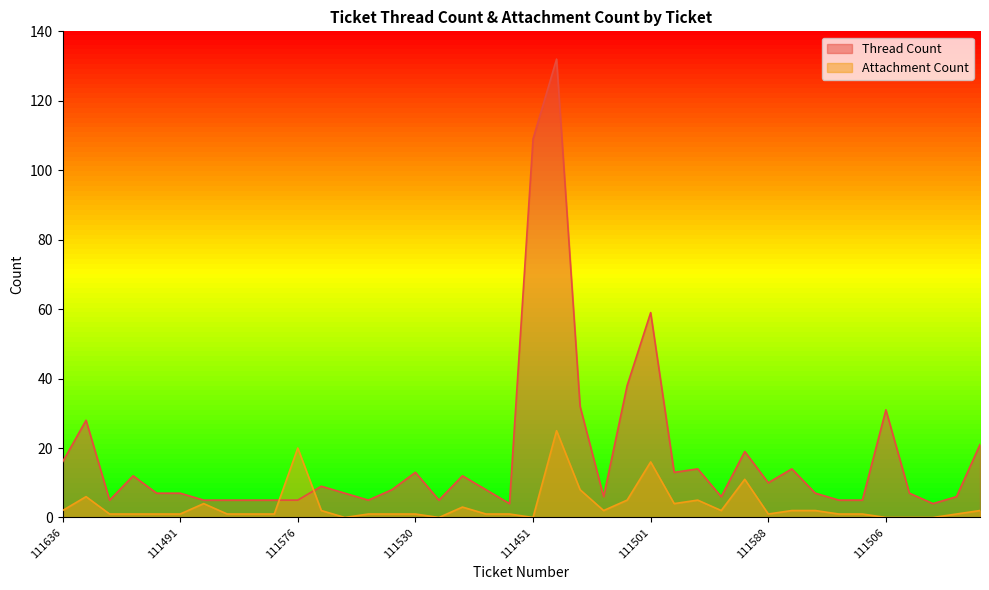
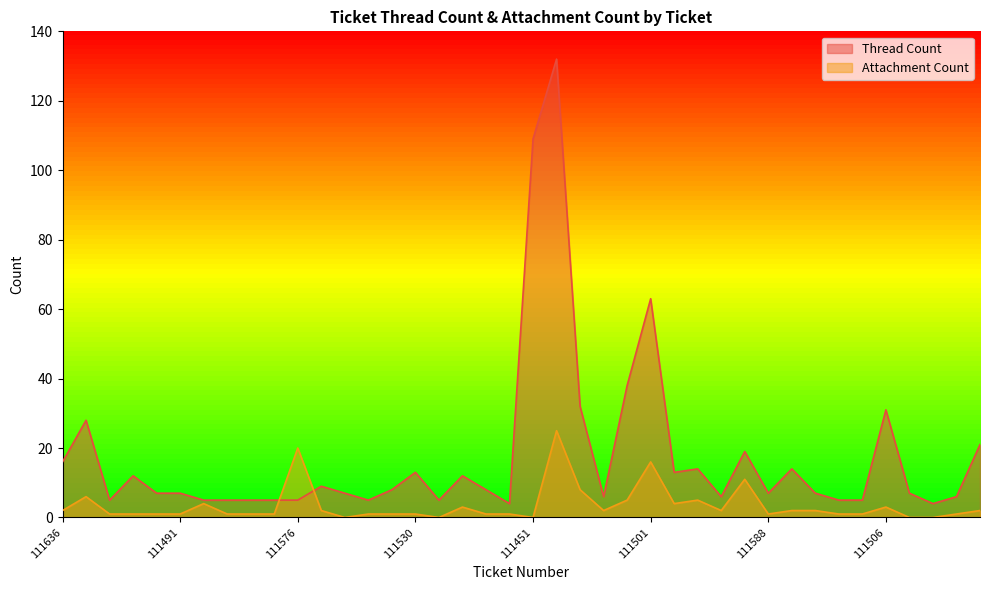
Thread Count, 111501: 59 -> 63
Thread Count, 111588: 10 -> 7
Attachment Count, 111506: 0 -> 3
